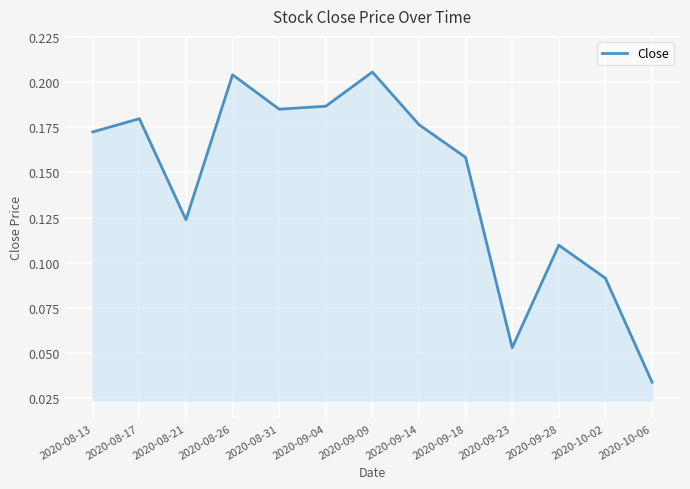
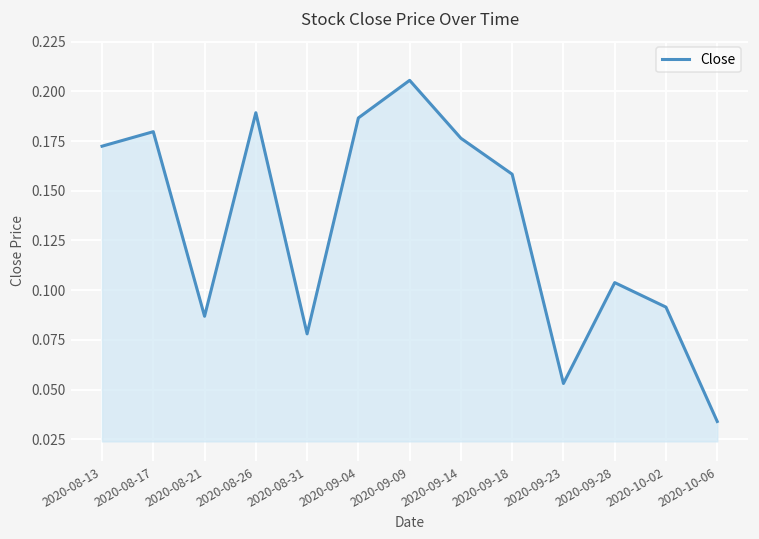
2020-08-21: 0.124 -> 0.087
2020-08-26: 0.204 -> 0.189
2020-08-31: 0.185 -> 0.078
2020-09-28: 0.110 -> 0.104
